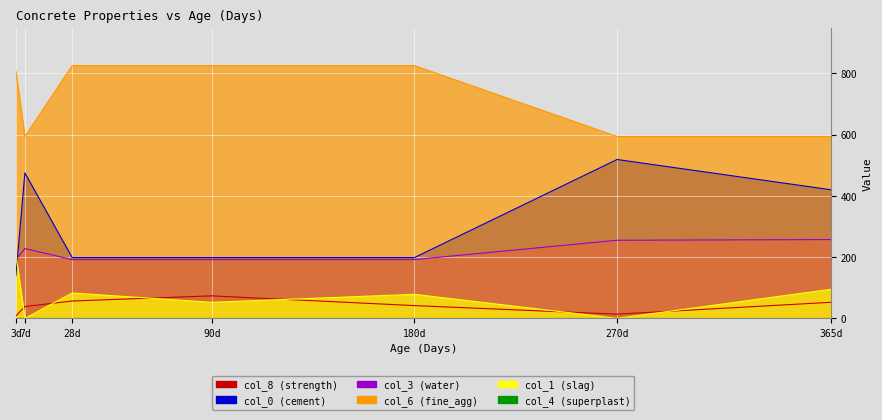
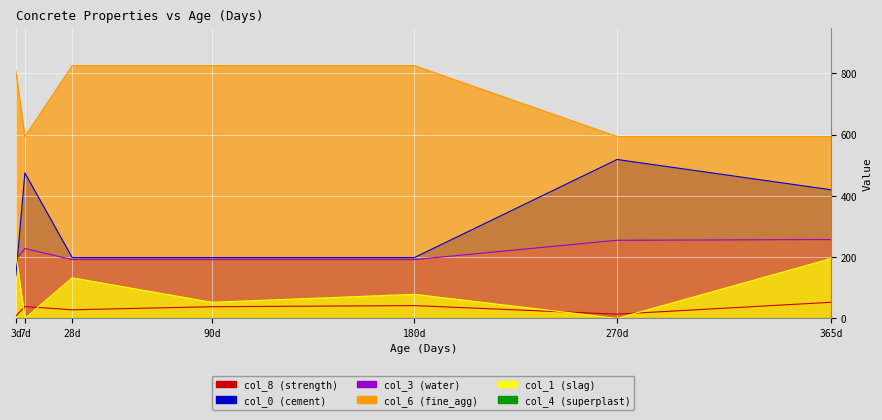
col_8 (strength), 28d: 60 -> 30
col_1 (slag), 28d: 80 -> 130
col_8 (strength), 90d: 70 -> 40
col_1 (slag), 365d: 100 -> 200
